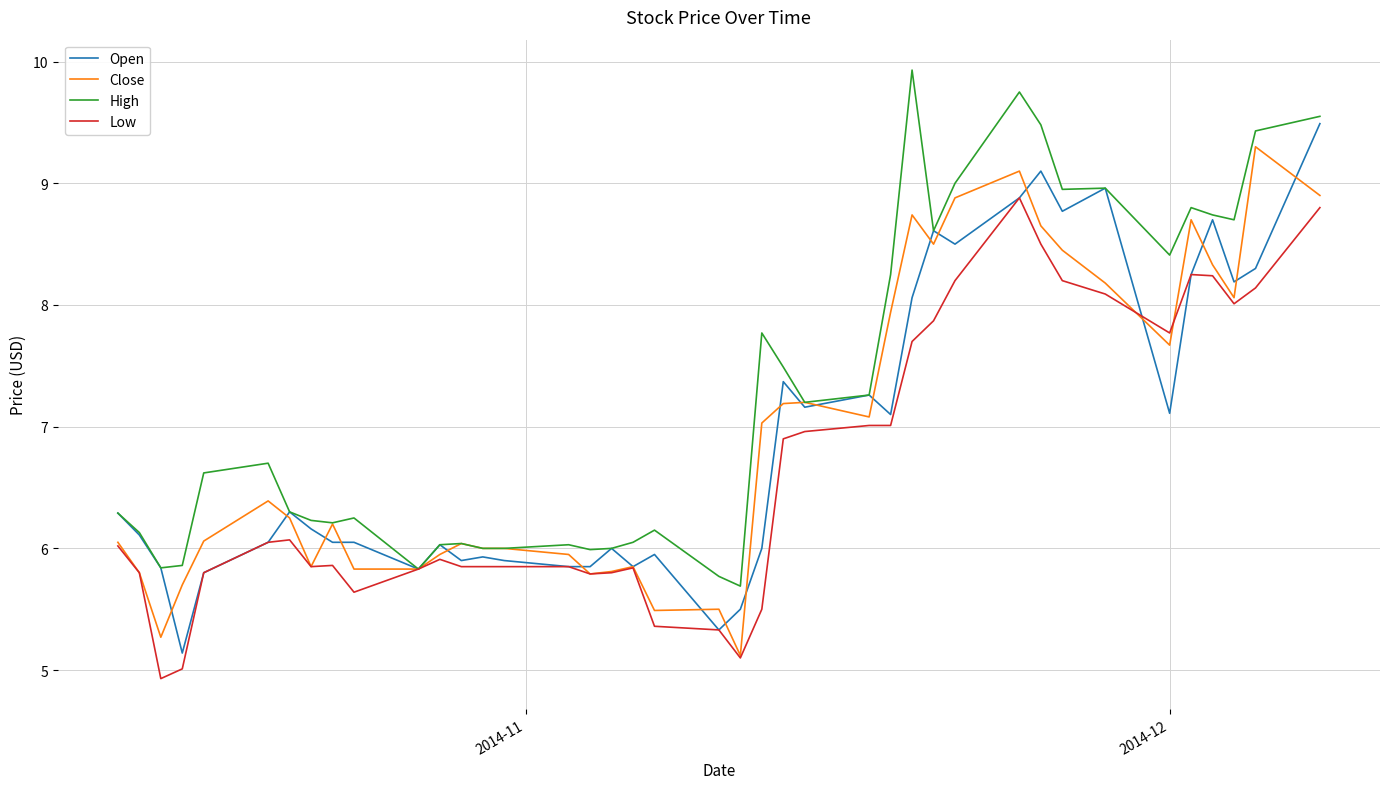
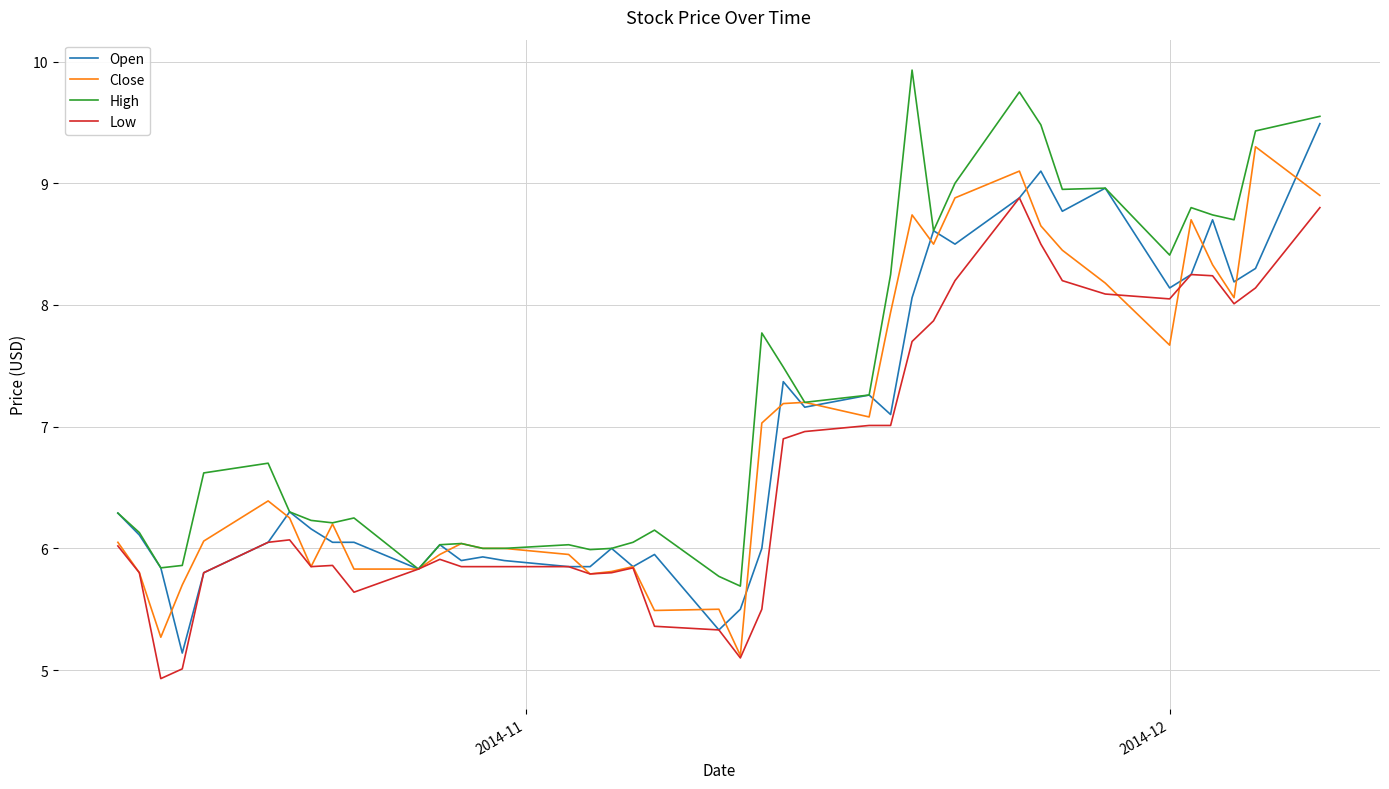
Open, 2014-12: 7.11 -> 8.14
Low, 2014-12: 7.77 -> 8.05
